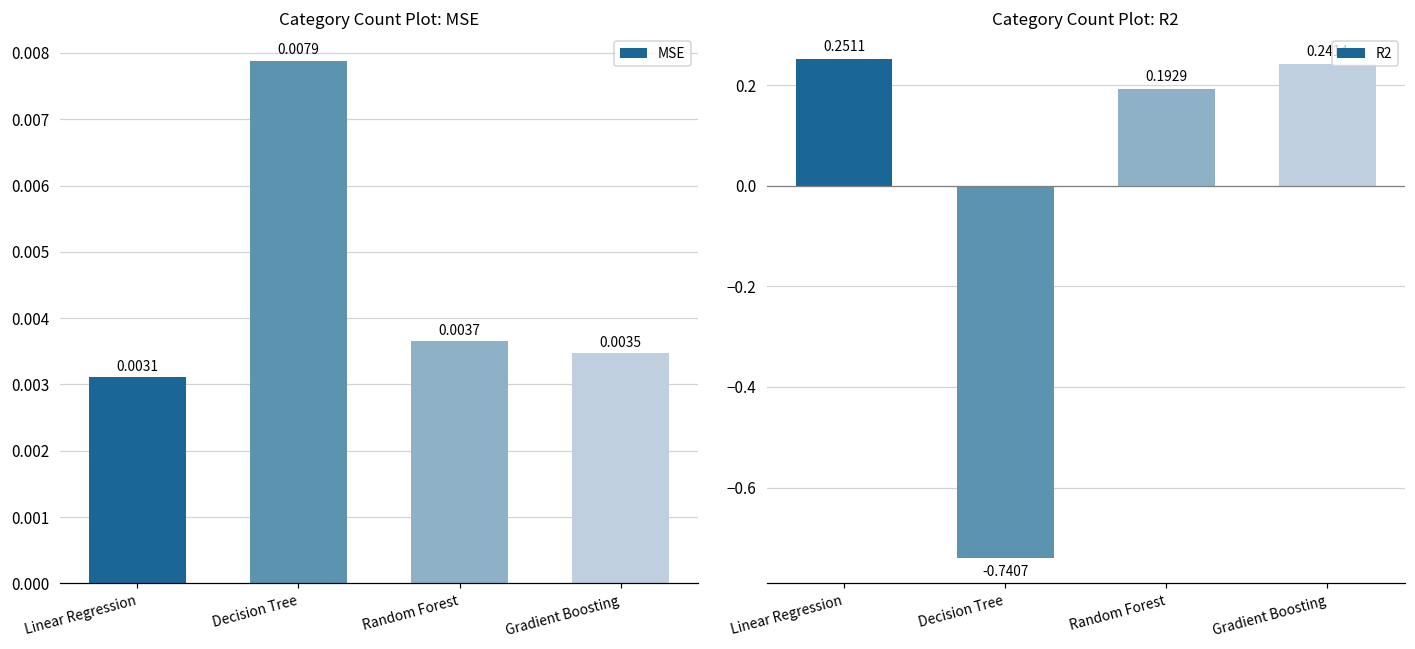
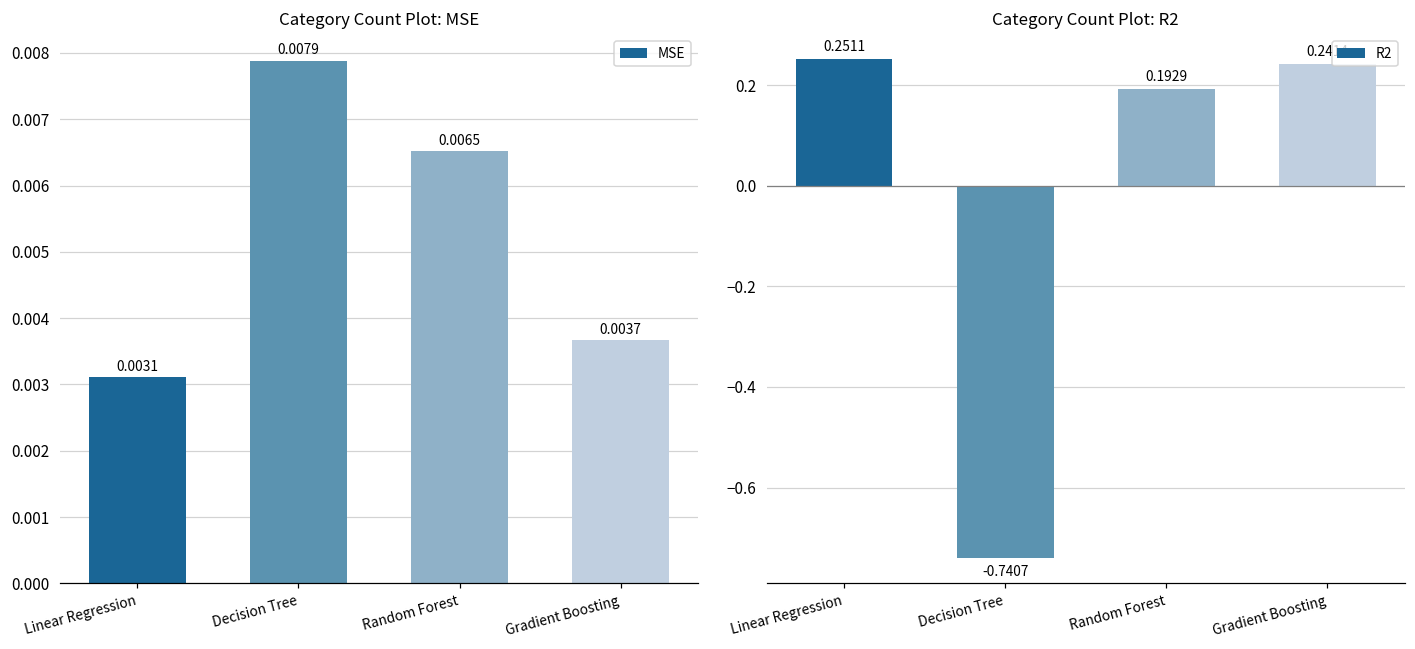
Category Count Plot: MSE, Random Forest: 0.0037 -> 0.0065
Category Count Plot: MSE, Gradient Boosting: 0.0035 -> 0.0037
